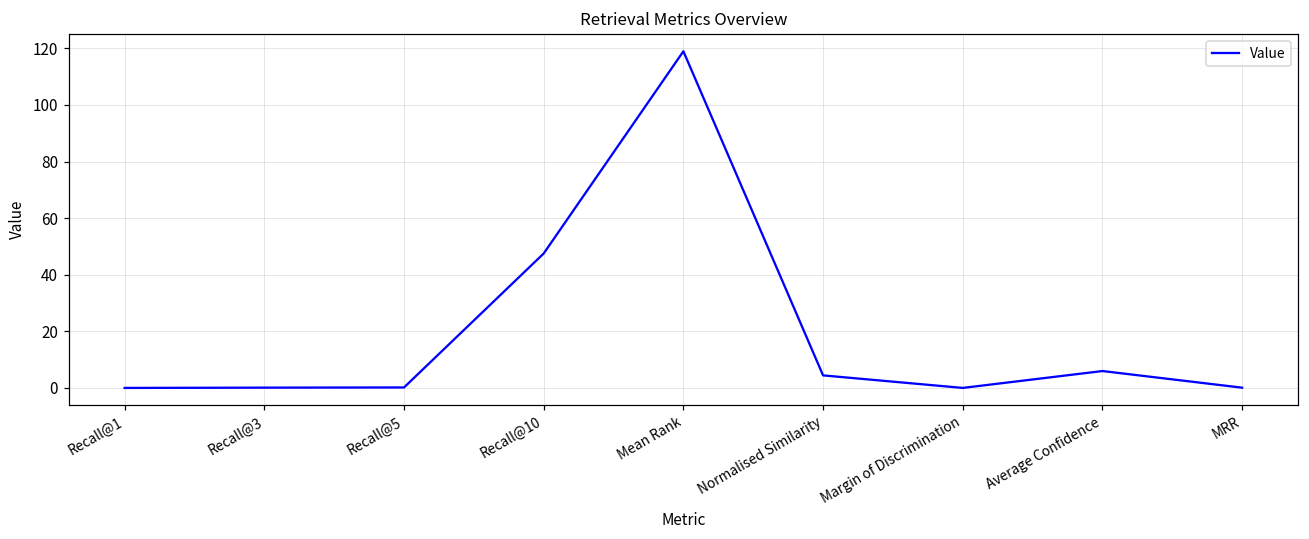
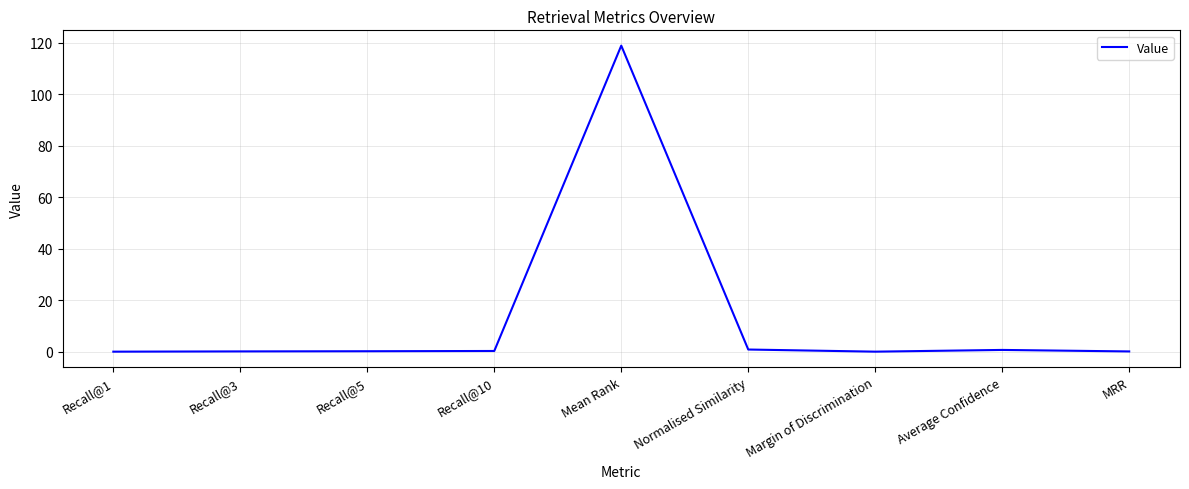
Recall@10: 48 -> 0
Normalised Similarity: 4 -> 1
Average Confidence: 6 -> 1
